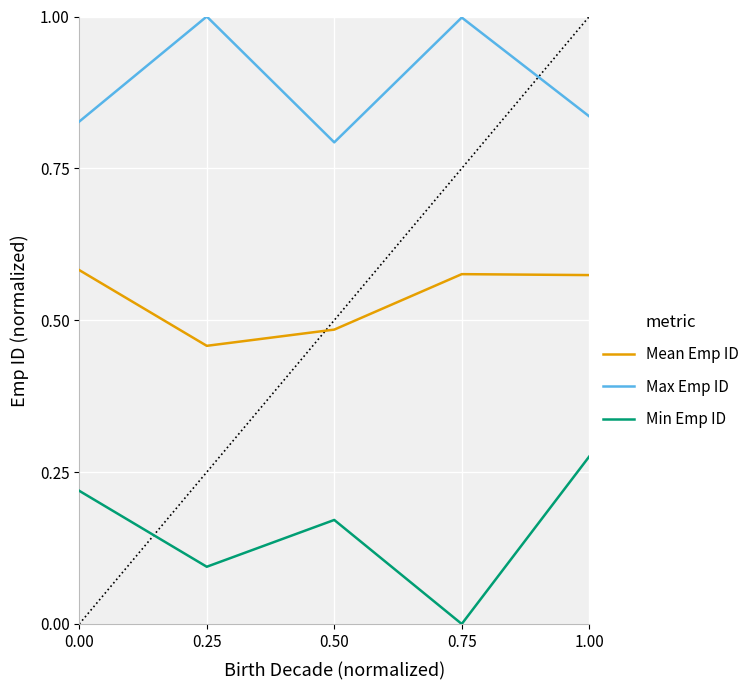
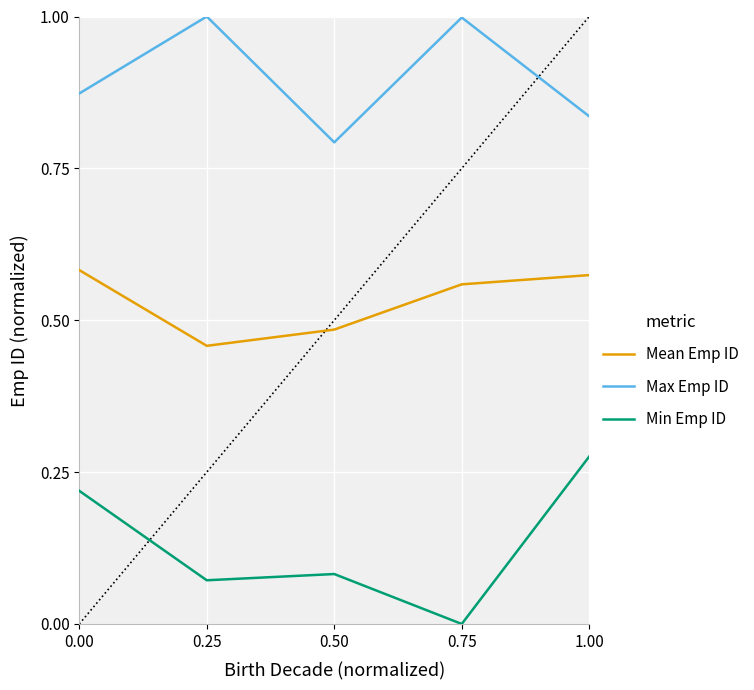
Max Emp ID, 0.00: 0.83 -> 0.87
Min Emp ID, 0.25: 0.09 -> 0.07
Min Emp ID, 0.50: 0.17 -> 0.08
Mean Emp ID, 0.75: 0.58 -> 0.56
